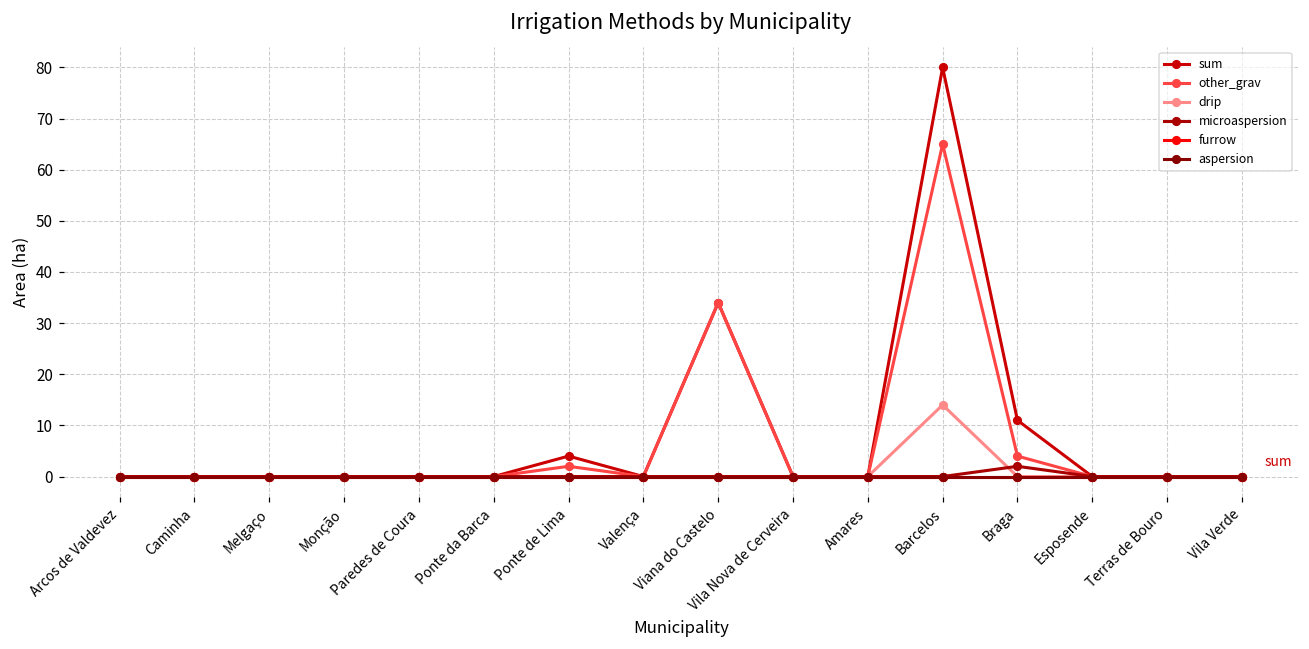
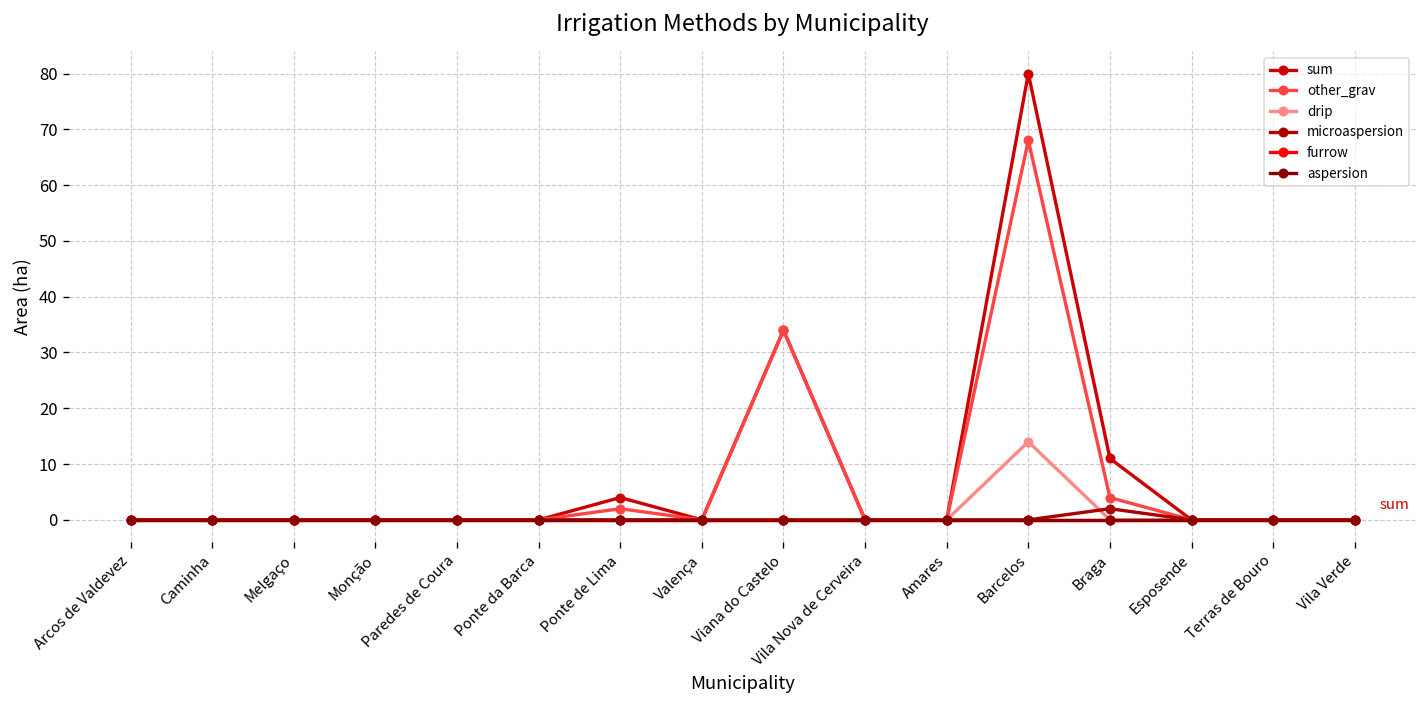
other_grav, Barcelos: 65 -> 68
